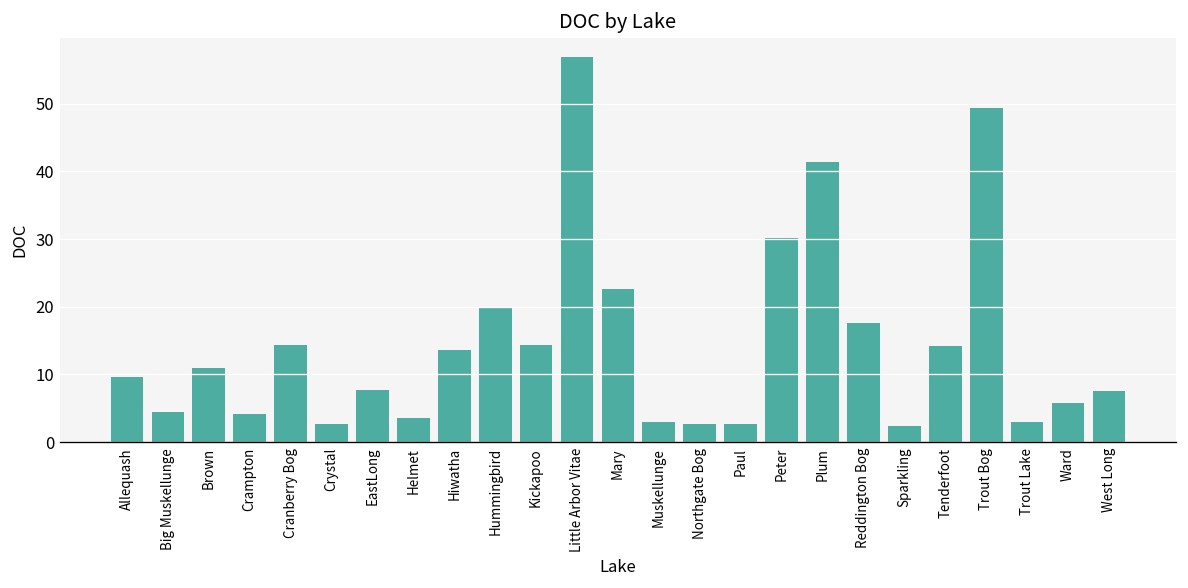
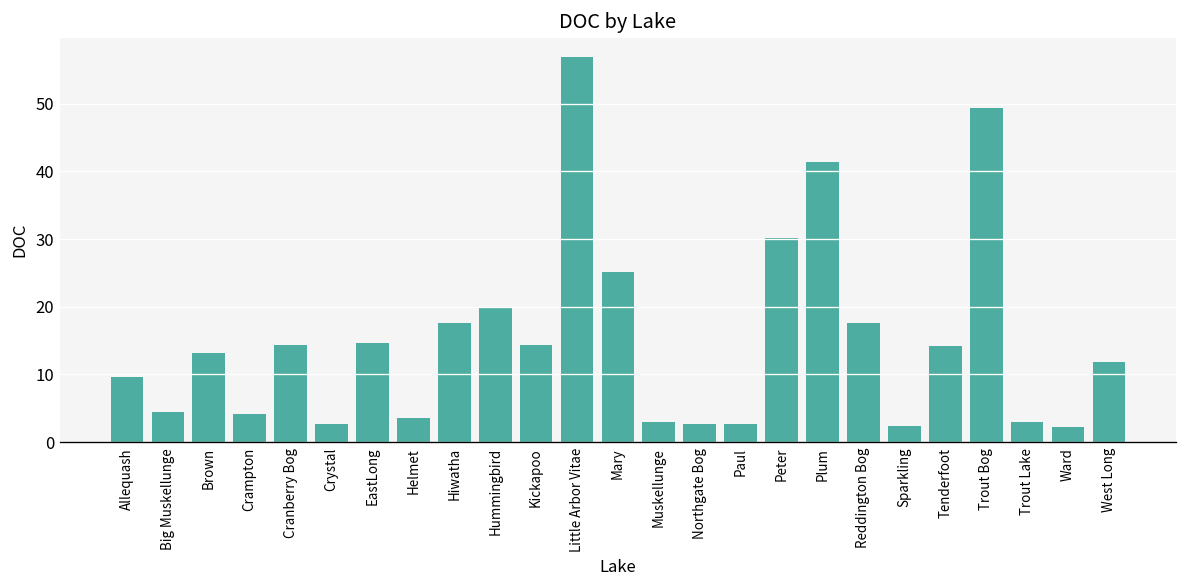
Brown: 11 -> 13
EastLong: 8 -> 15
Hiwatha: 14 -> 18
Mary: 23 -> 25
Ward: 6 -> 2
West Long: 8 -> 12
